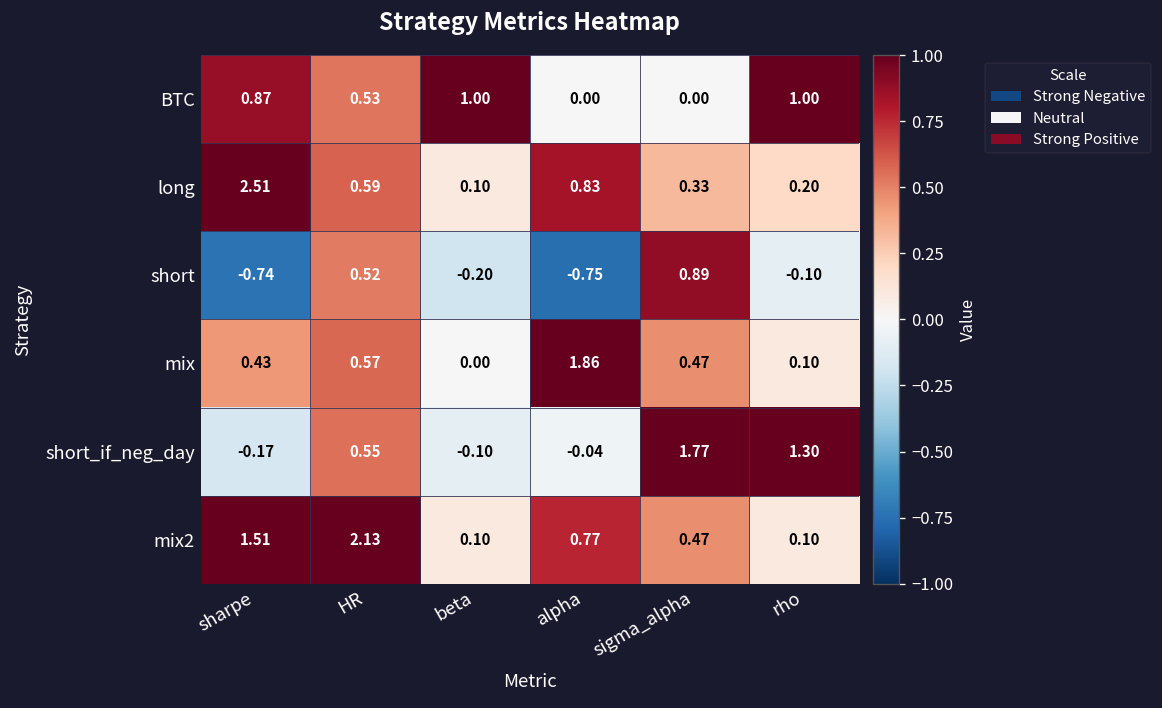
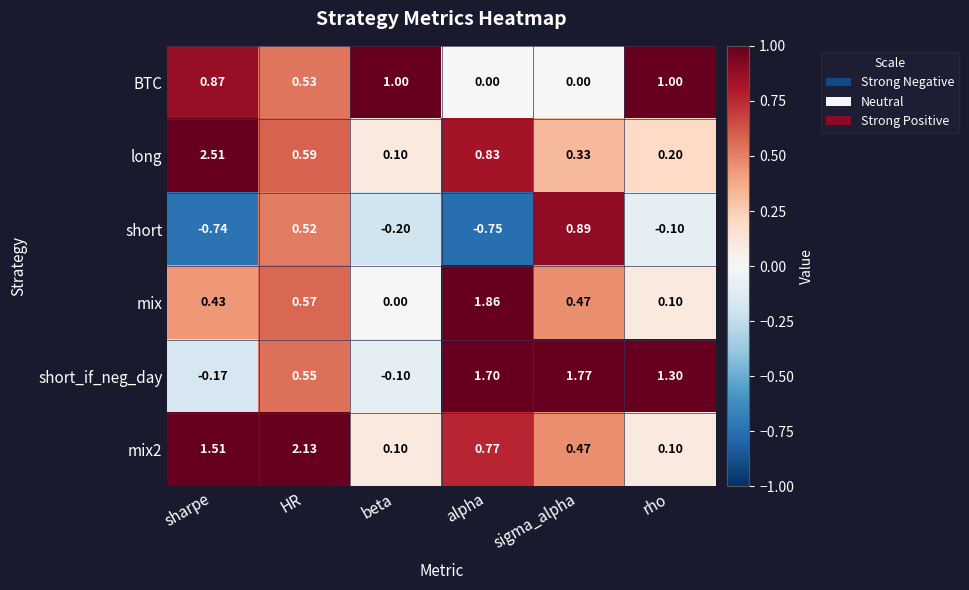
short_if_neg_day, alpha: -0.04 -> 1.70
